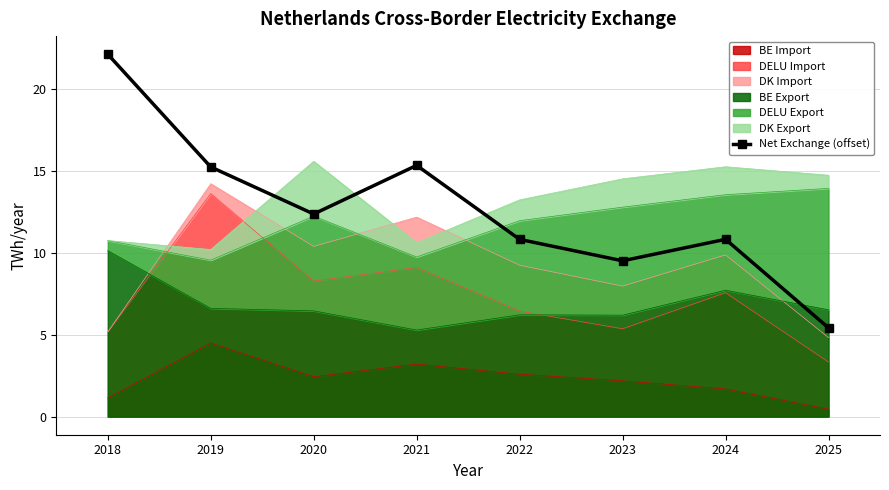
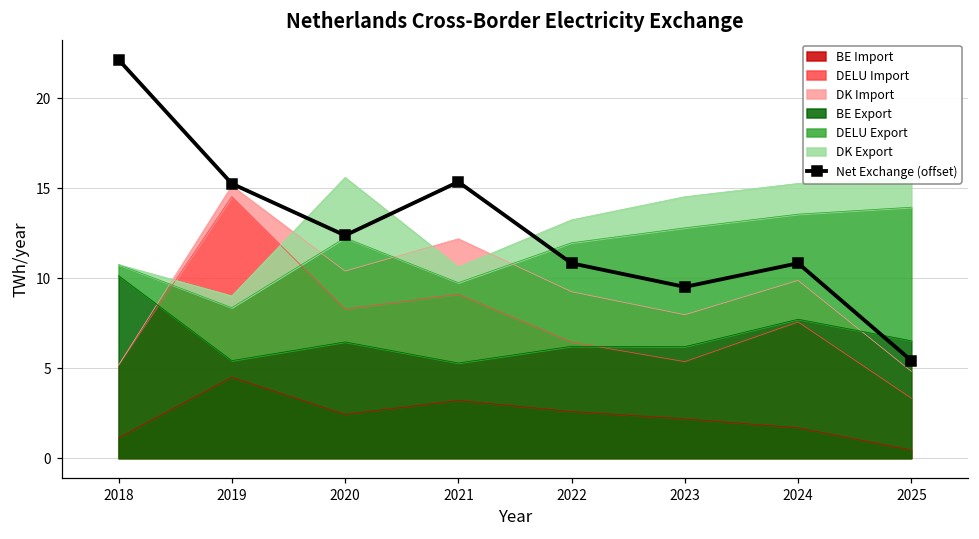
DELU Import, 2019: 9.1 -> 10.0
BE Export, 2019: 6.6 -> 5.4
DK Export, 2025: 0.8 -> 1.6
